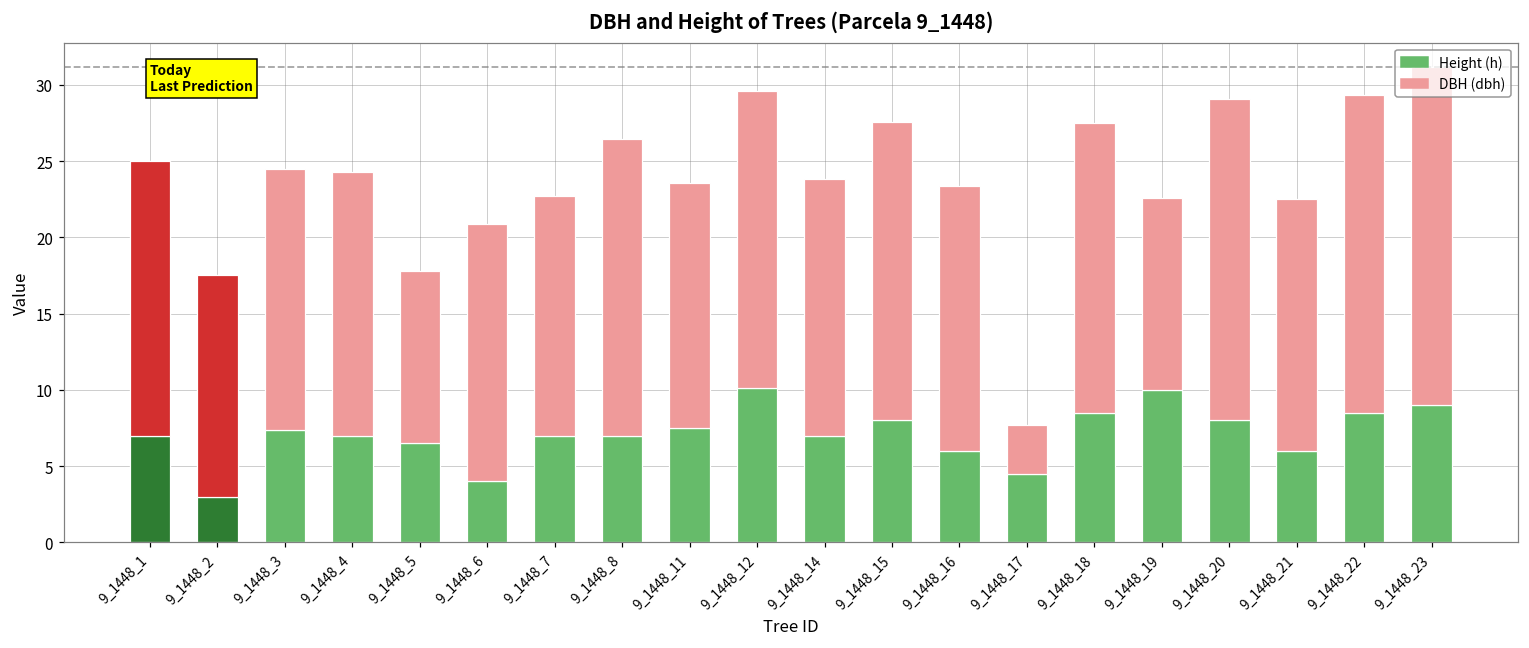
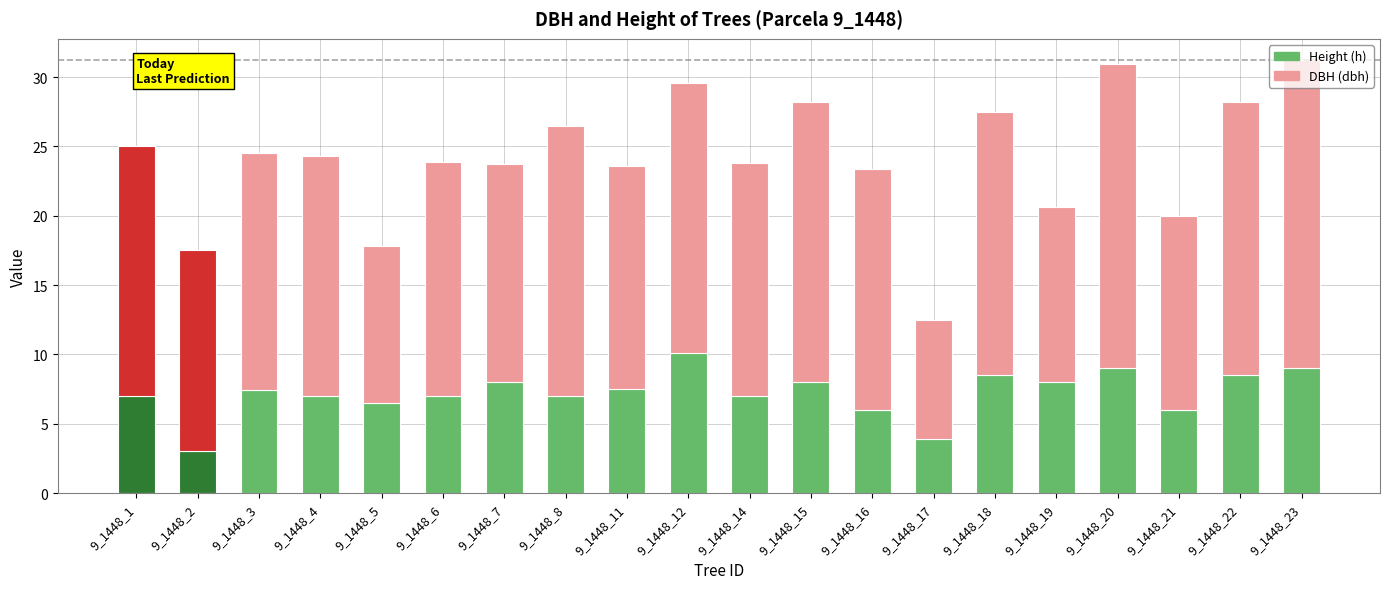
Height (h), 9_1448_6: 4 -> 7
Height (h), 9_1448_7: 7 -> 8
DBH (dbh), 9_1448_15: 19.6 -> 20.2
Height (h), 9_1448_17: 4.5 -> 3.9
DBH (dbh), 9_1448_17: 3.2 -> 8.6
Height (h), 9_1448_19: 10 -> 8
Height (h), 9_1448_20: 8 -> 9
DBH (dbh), 9_1448_20: 21.1 -> 22.0
DBH (dbh), 9_1448_21: 16.5 -> 14.0
DBH (dbh), 9_1448_22: 20.9 -> 19.7
